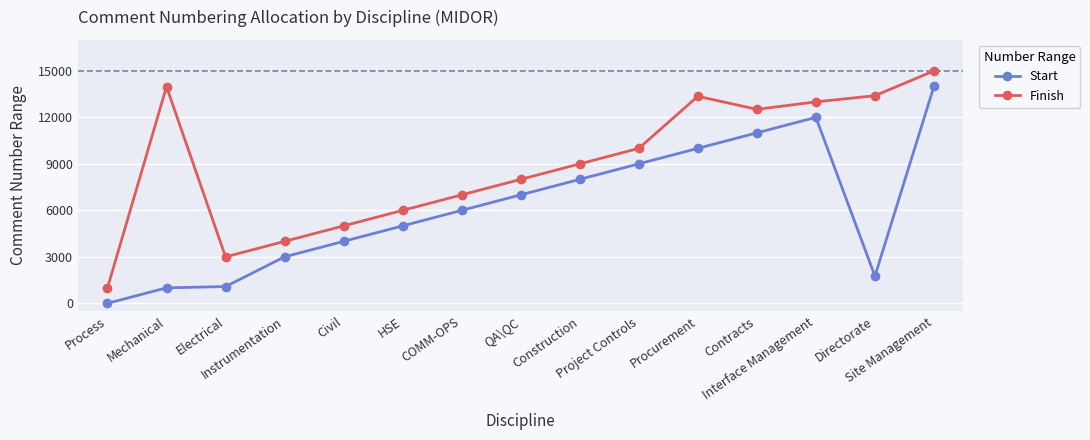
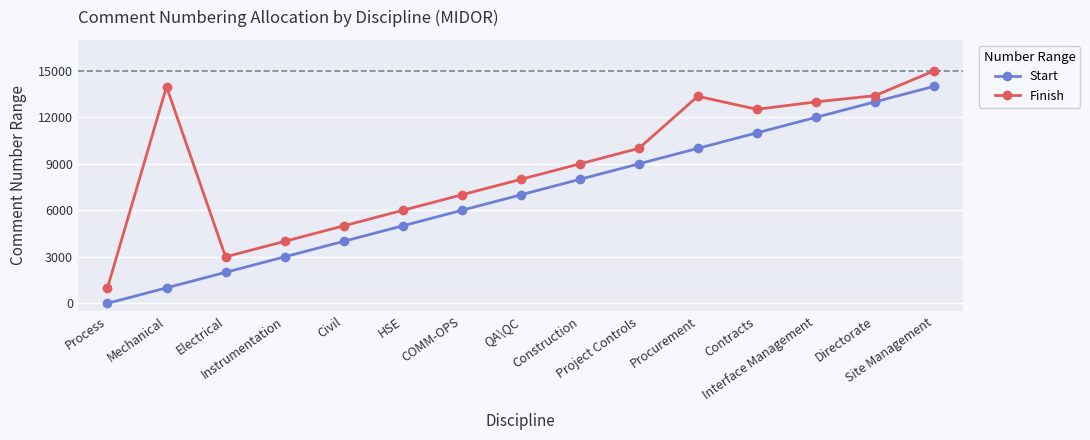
Start, Electrical: 1100 -> 2000
Start, Directorate: 1800 -> 13000
